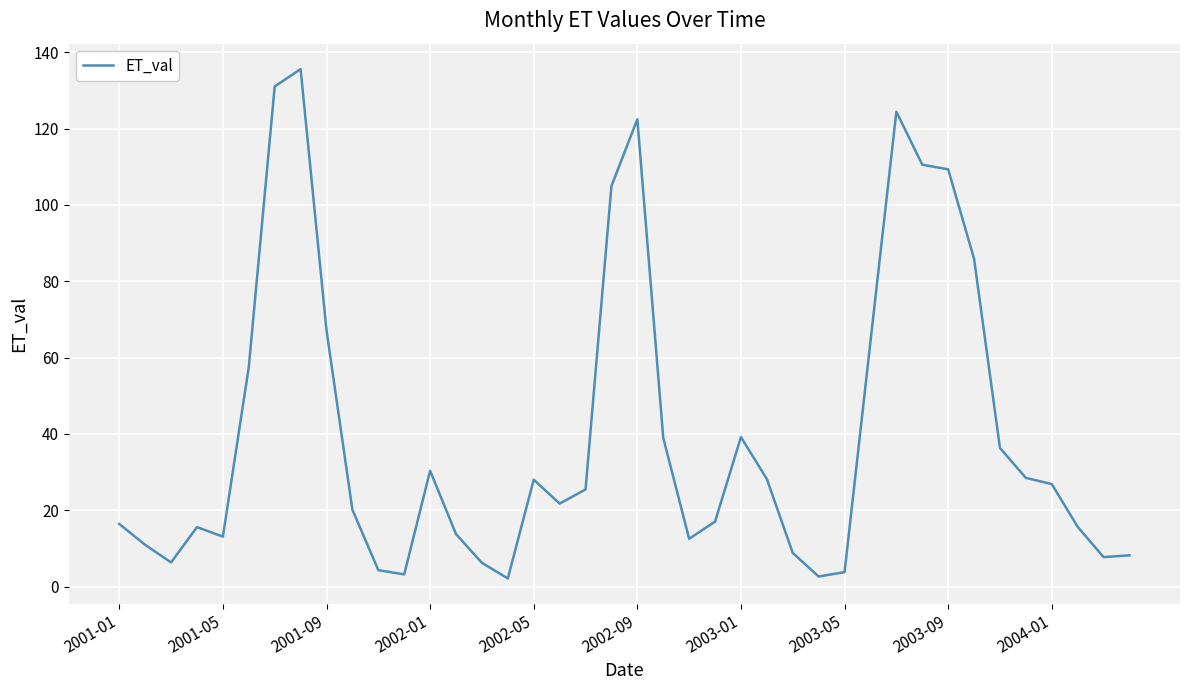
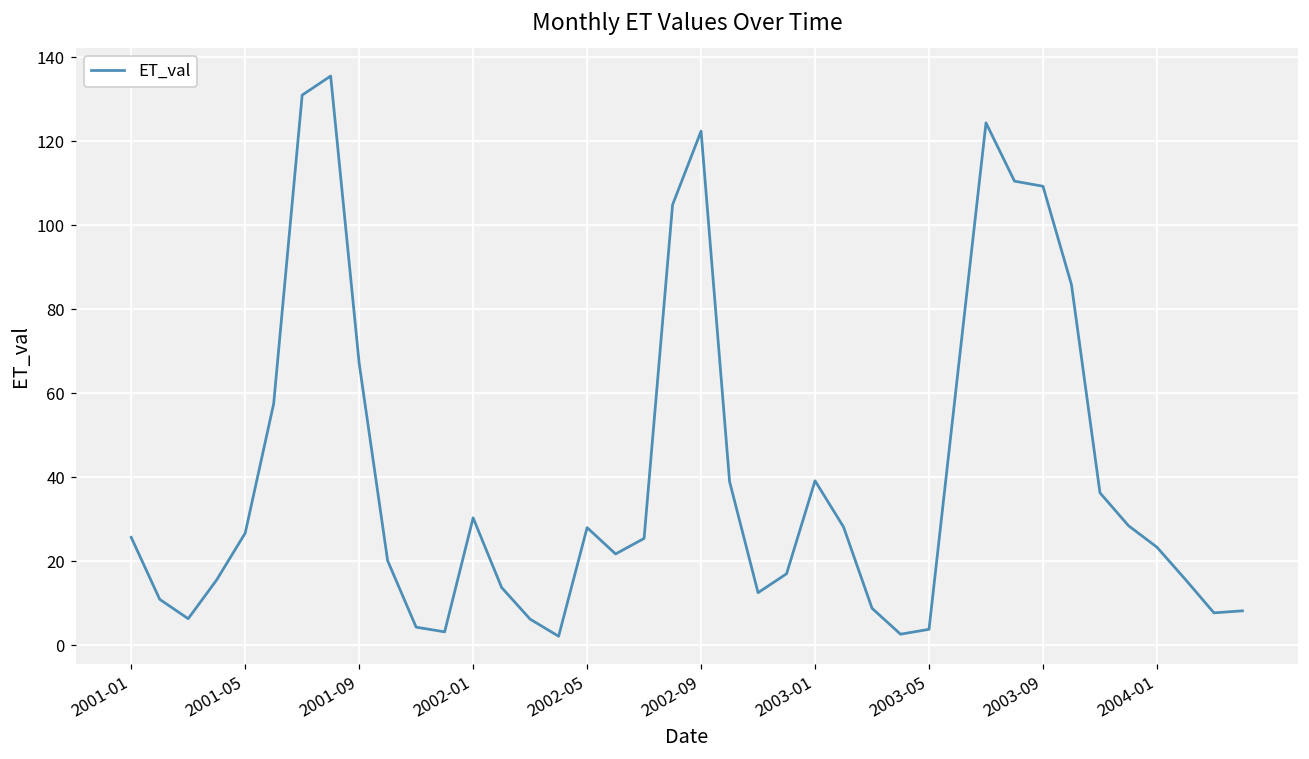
2001-01: 16 -> 26
2001-05: 13 -> 27
2004-01: 27 -> 23
